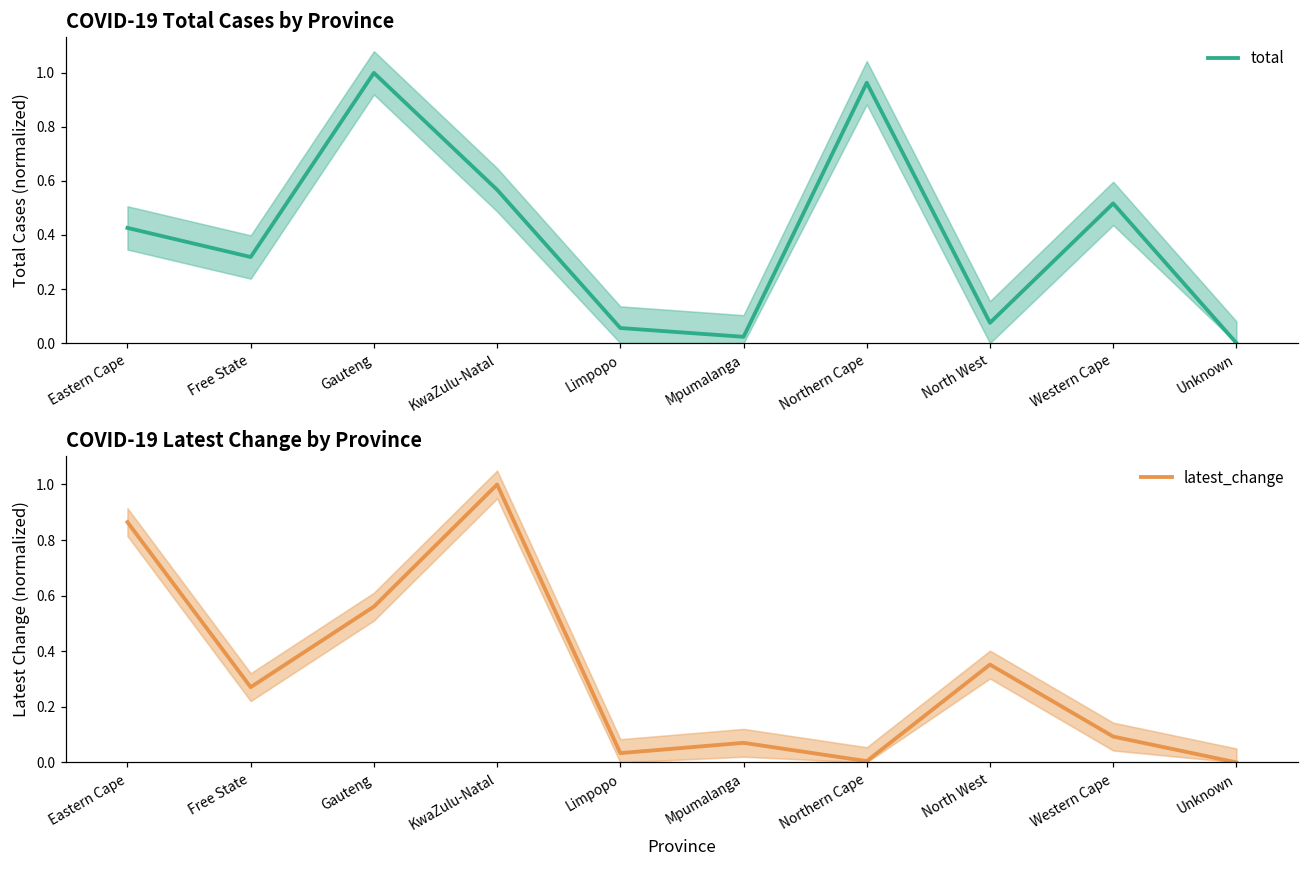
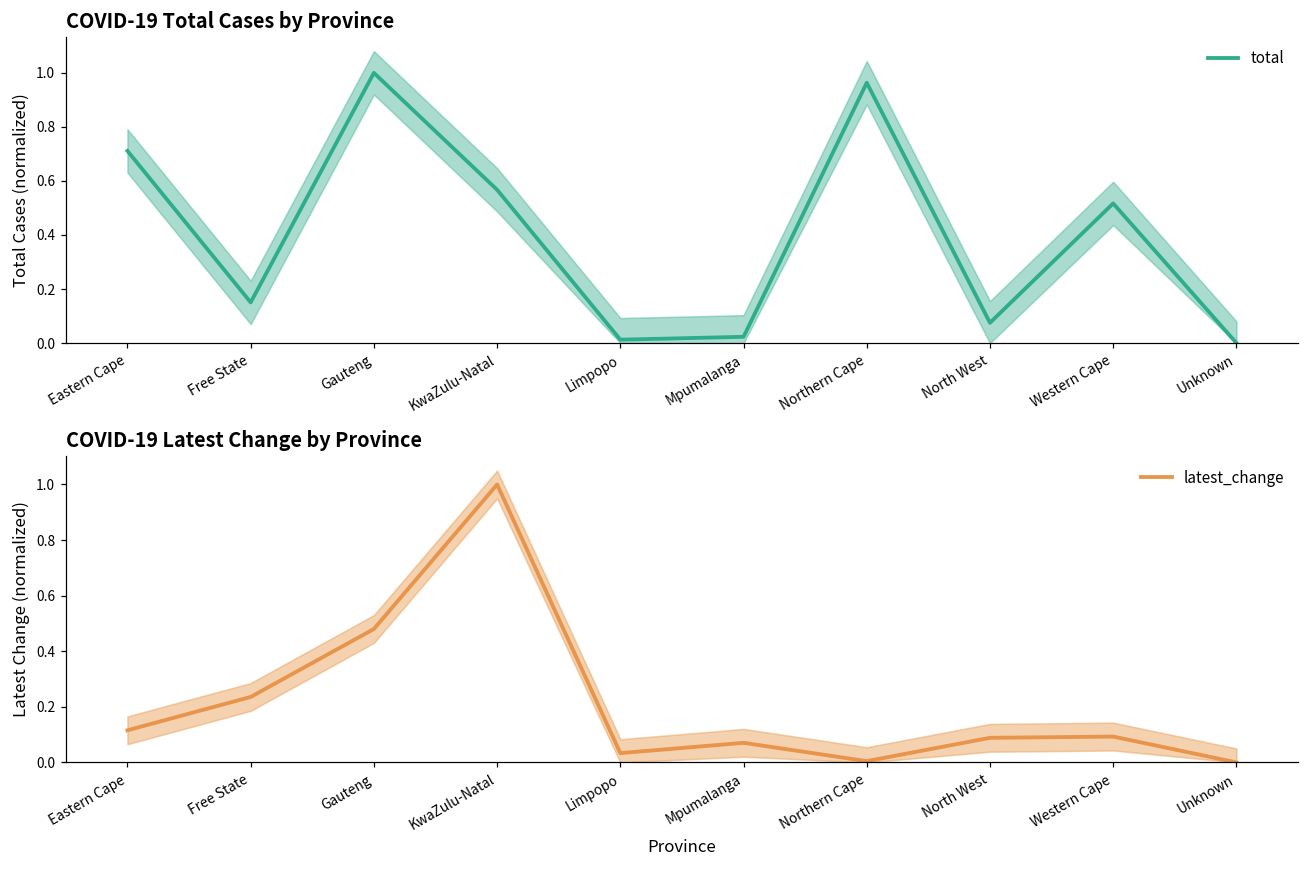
COVID-19 Total Cases by Province, total, Eastern Cape: 0.43 -> 0.71
COVID-19 Total Cases by Province, total, Free State: 0.32 -> 0.15
COVID-19 Total Cases by Province, total, Limpopo: 0.06 -> 0.01
COVID-19 Latest Change by Province, latest_change, Eastern Cape: 0.86 -> 0.12
COVID-19 Latest Change by Province, latest_change, Free State: 0.27 -> 0.24
COVID-19 Latest Change by Province, latest_change, Gauteng: 0.56 -> 0.48
COVID-19 Latest Change by Province, latest_change, North West: 0.35 -> 0.09
